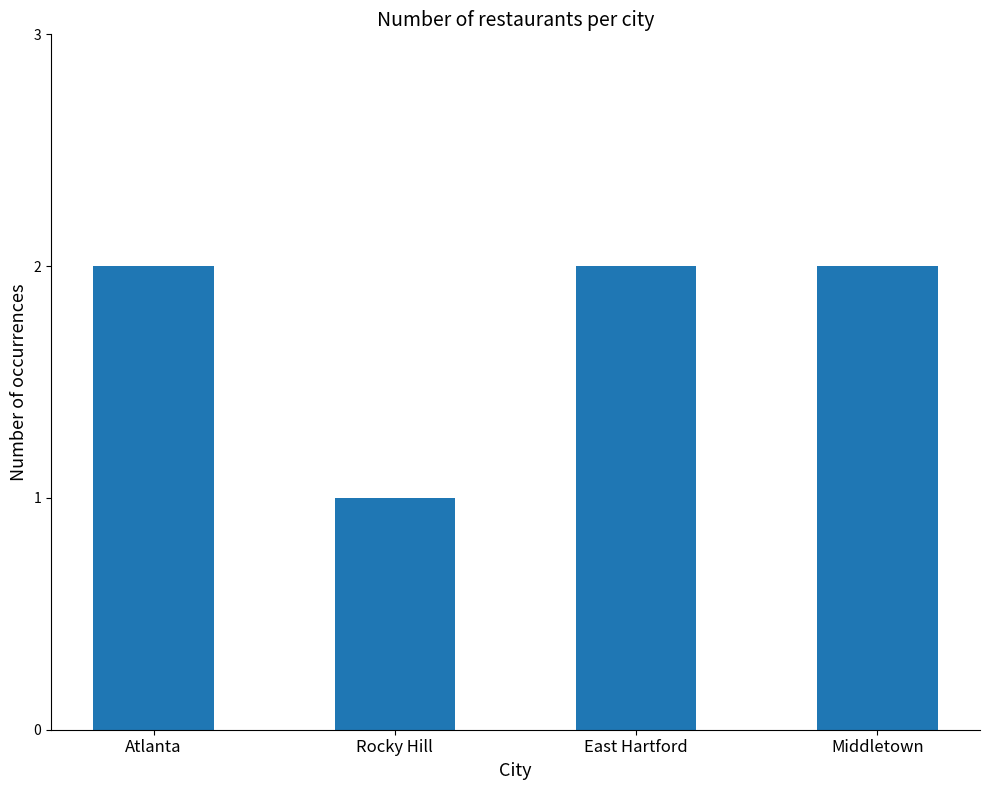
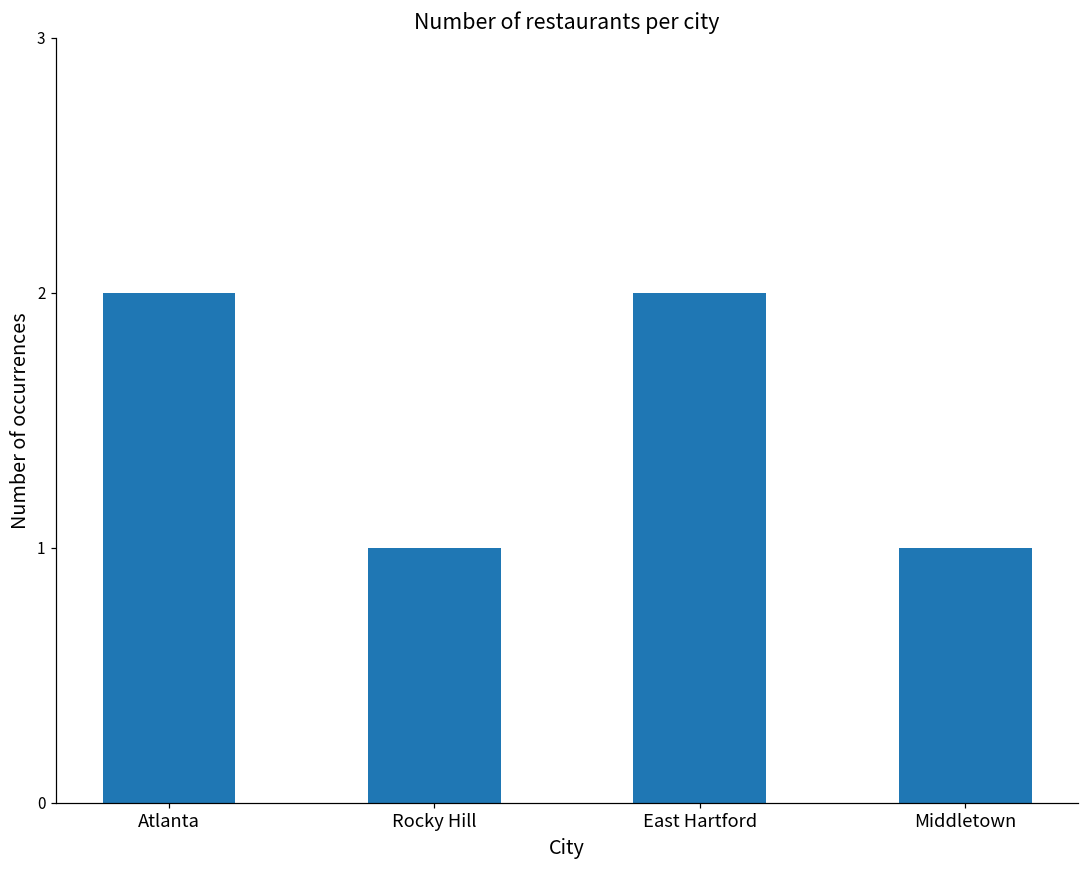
Middletown: 2 -> 1
